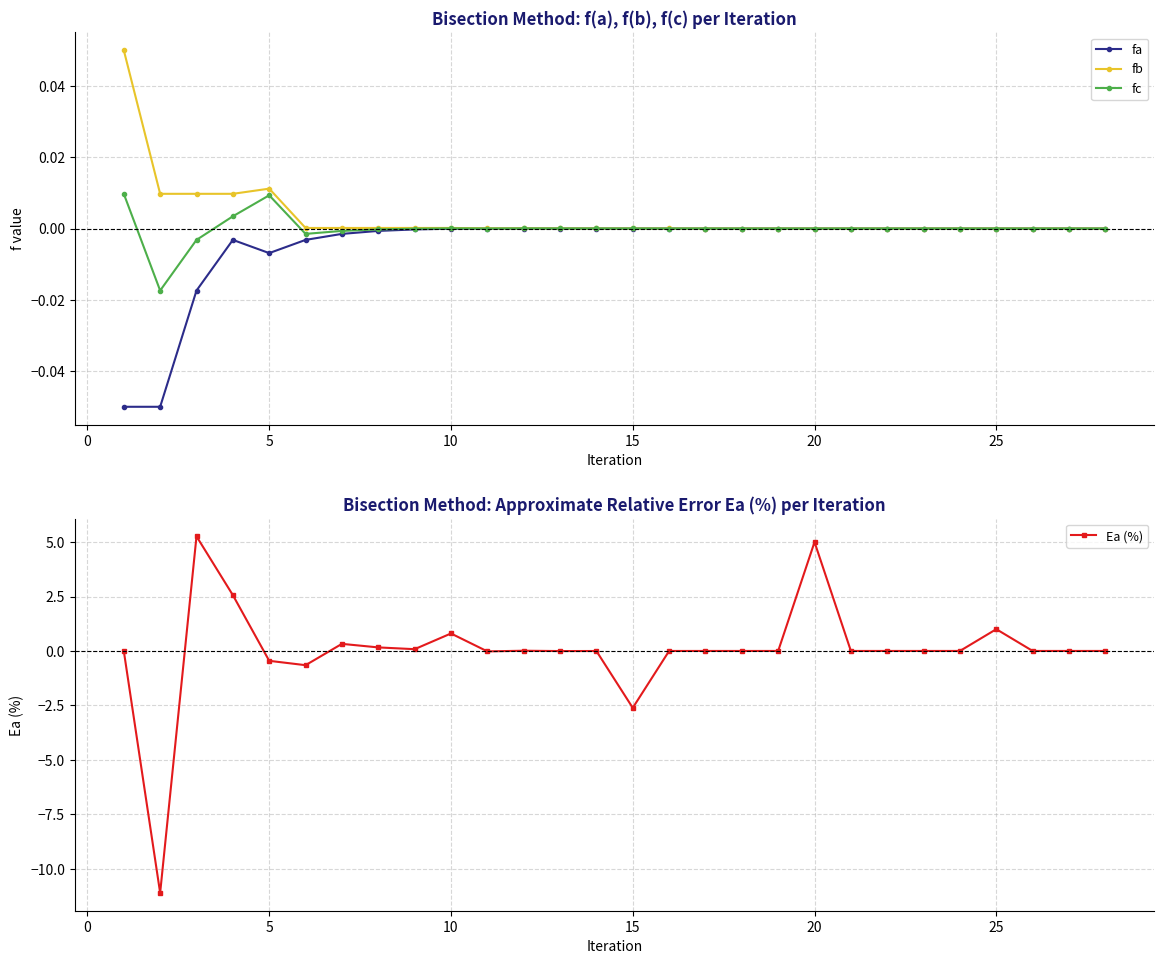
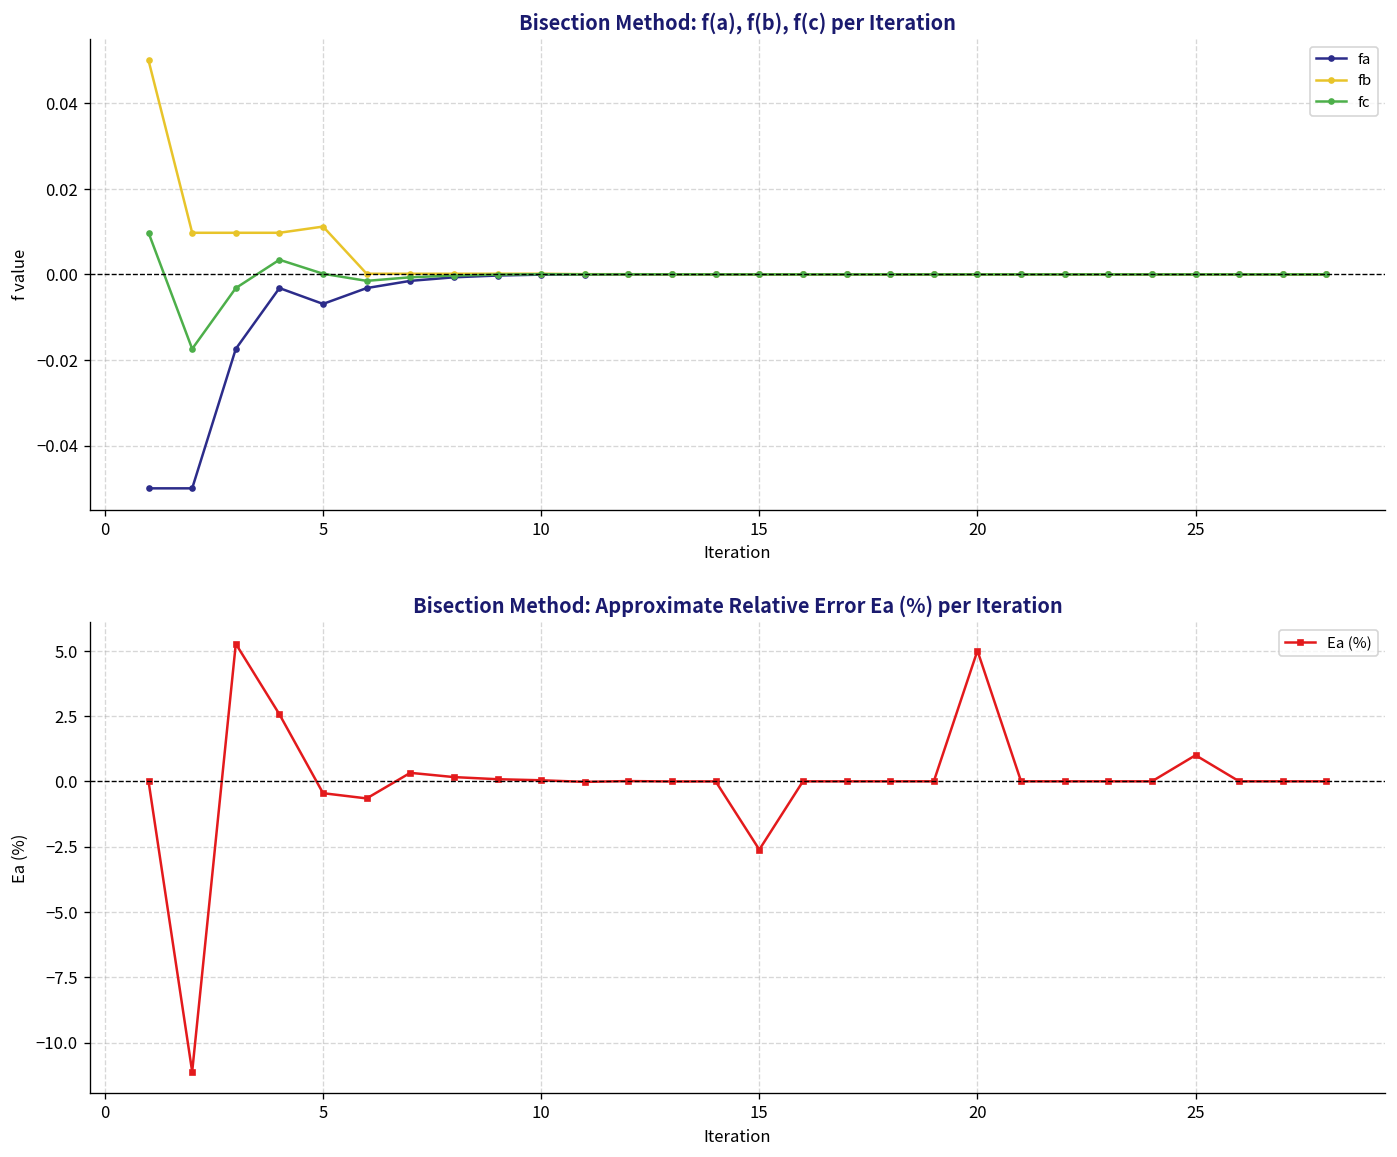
Bisection Method: f(a), f(b), f(c) per Iteration, fc, 5: 0.009 -> 0.000
Bisection Method: Approximate Relative Error Ea (%) per Iteration, 10: 0.8 -> 0.0
